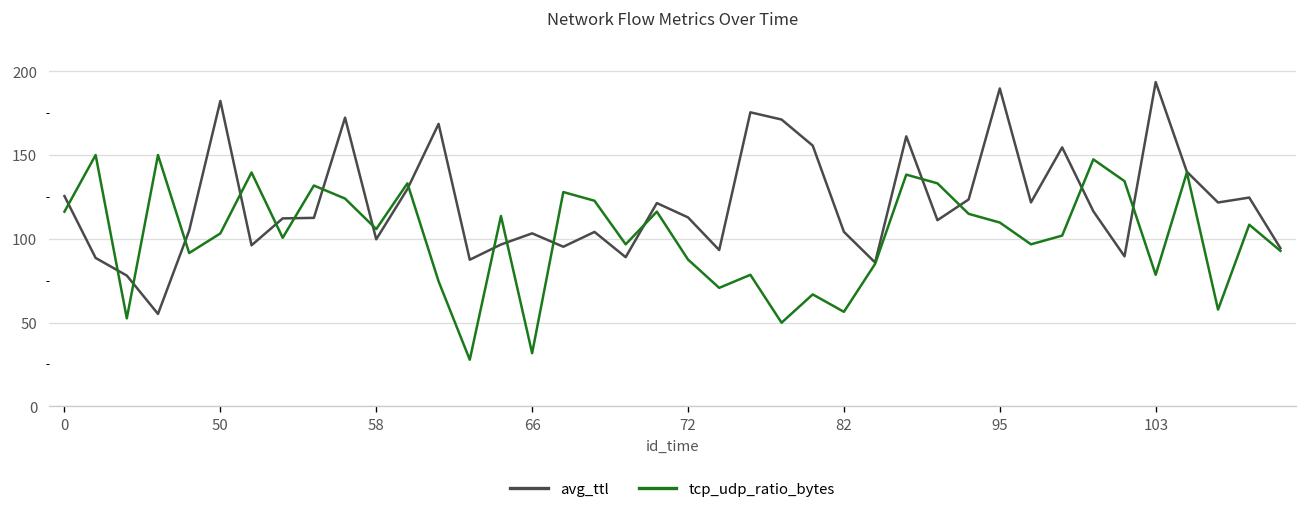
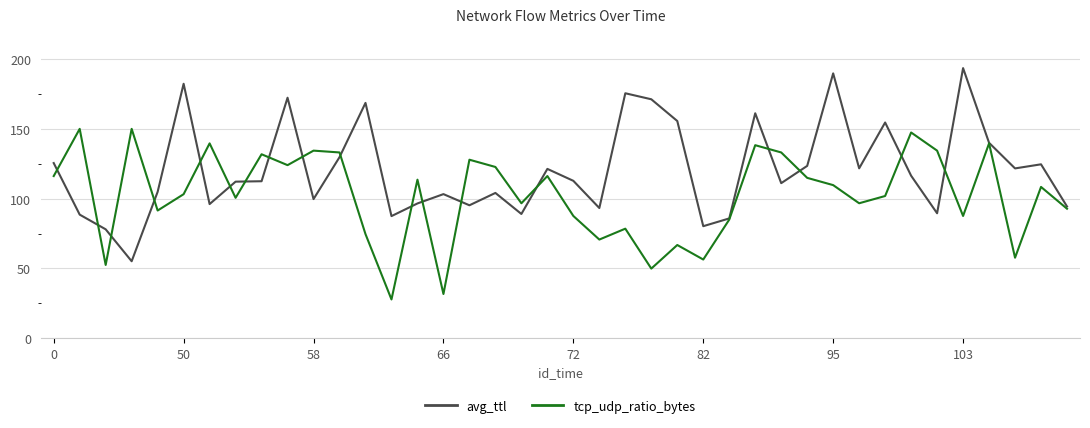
tcp_udp_ratio_bytes, 58: 106 -> 134
avg_ttl, 82: 104 -> 80
tcp_udp_ratio_bytes, 103: 79 -> 88
